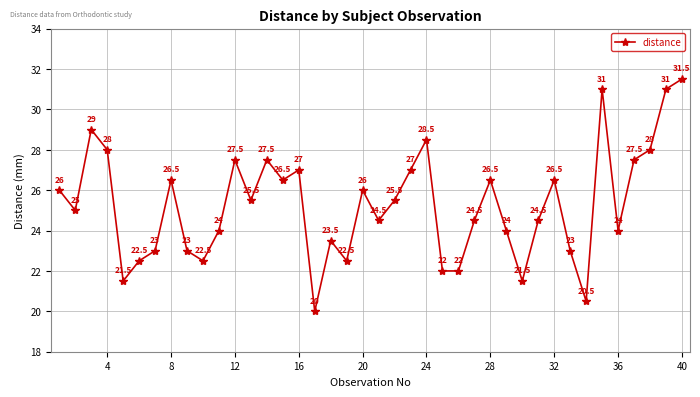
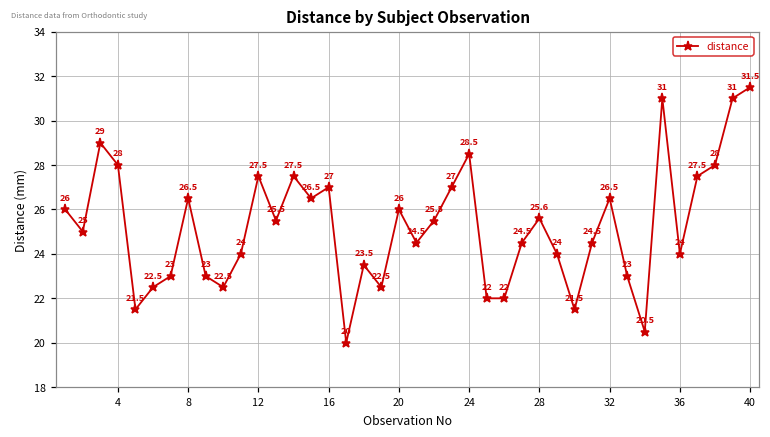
28: 26.5 -> 25.6
